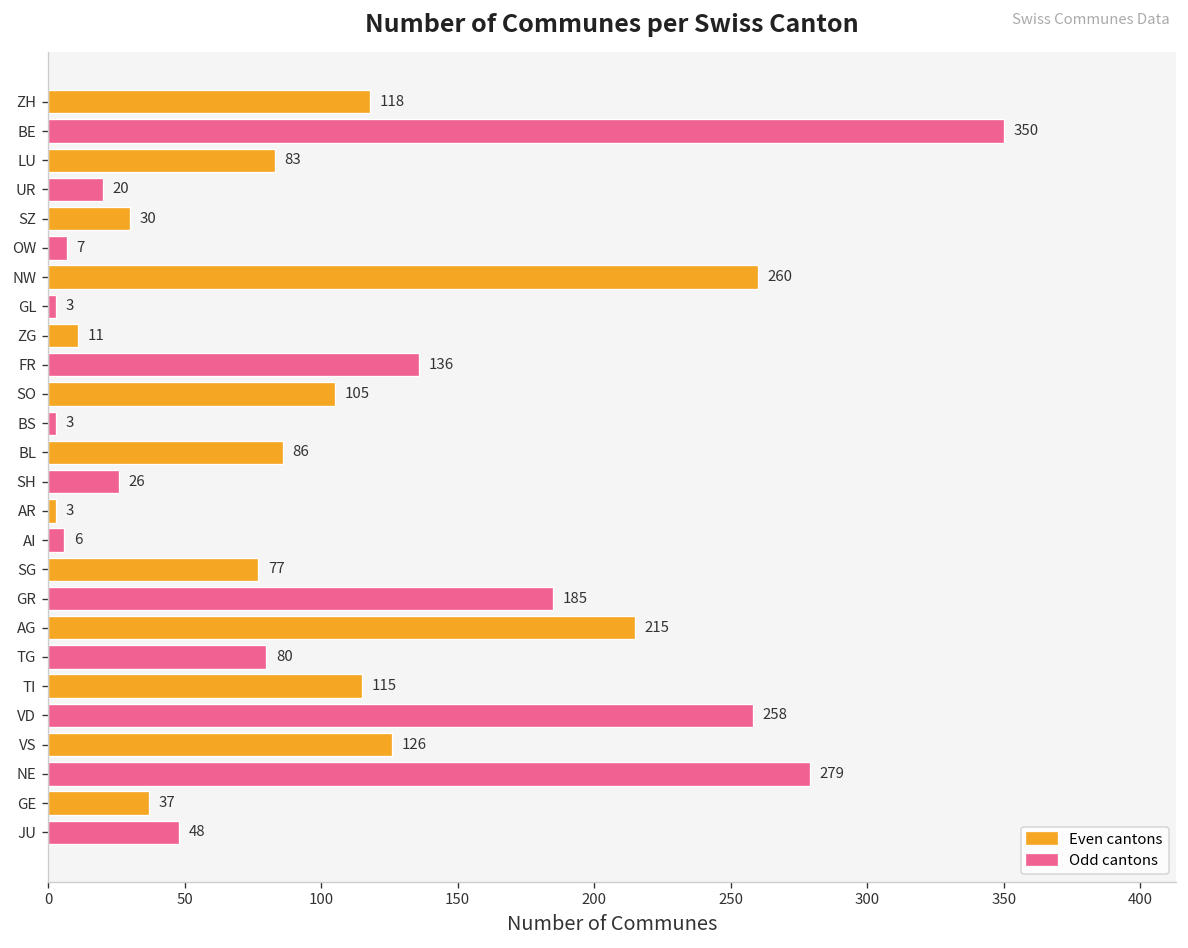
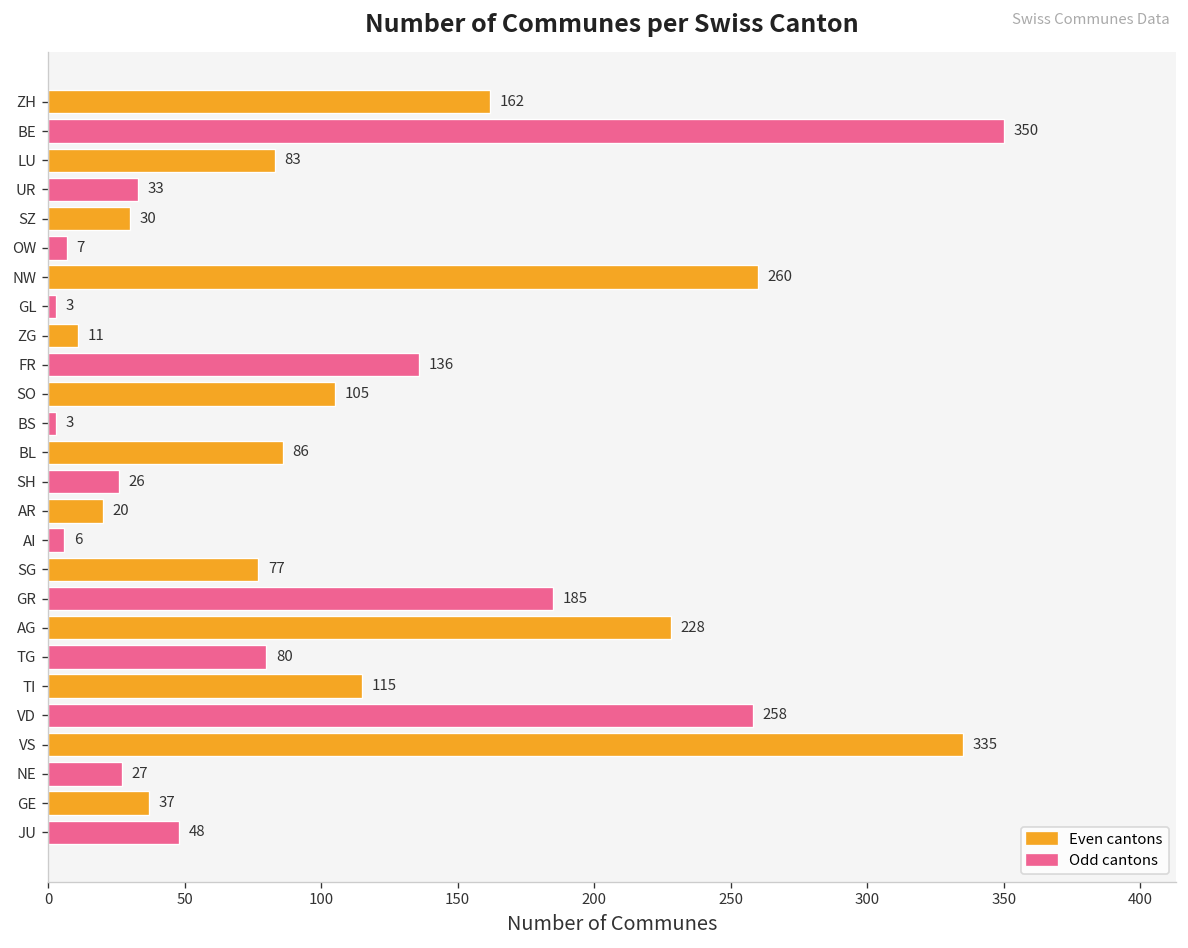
ZH: 118 -> 162
UR: 20 -> 33
AR: 3 -> 20
AG: 215 -> 228
VS: 126 -> 335
NE: 279 -> 27
